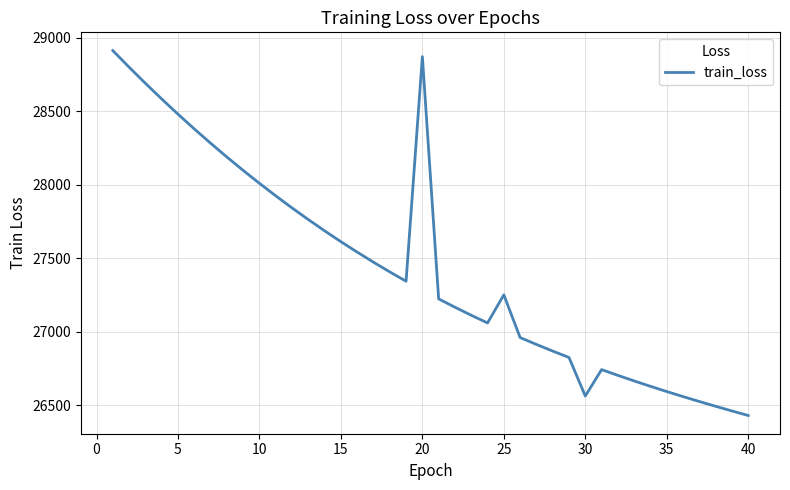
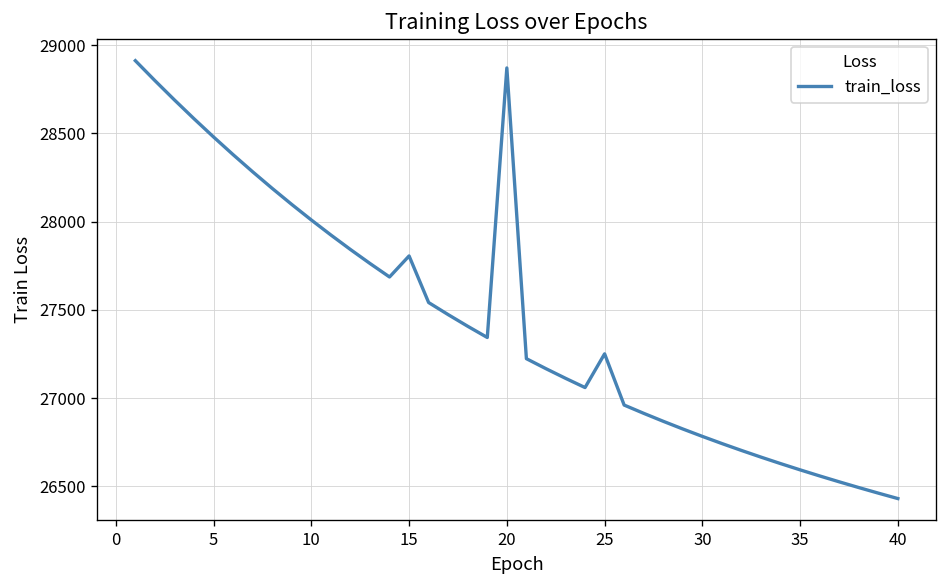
15: 27610 -> 27810
30: 26560 -> 26780
